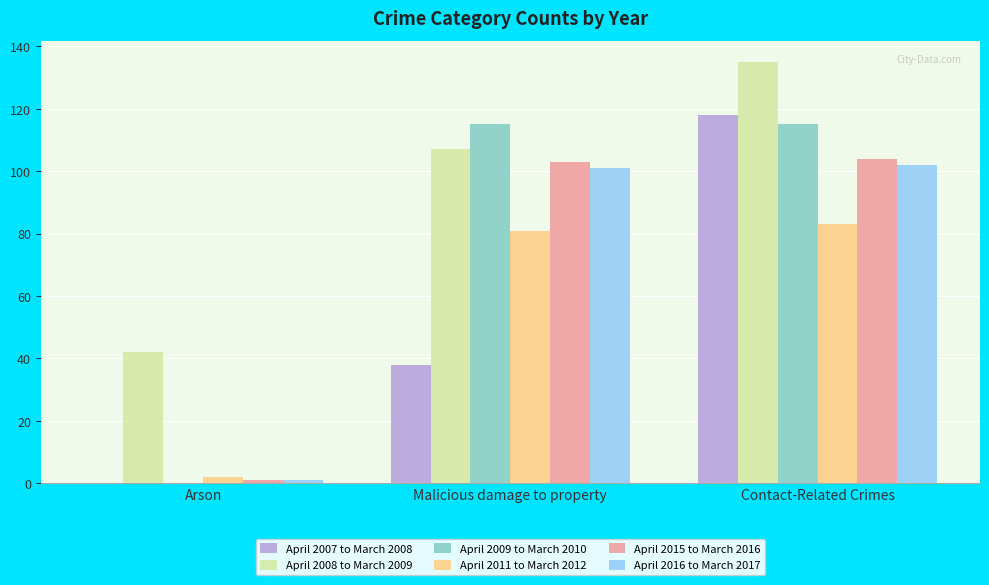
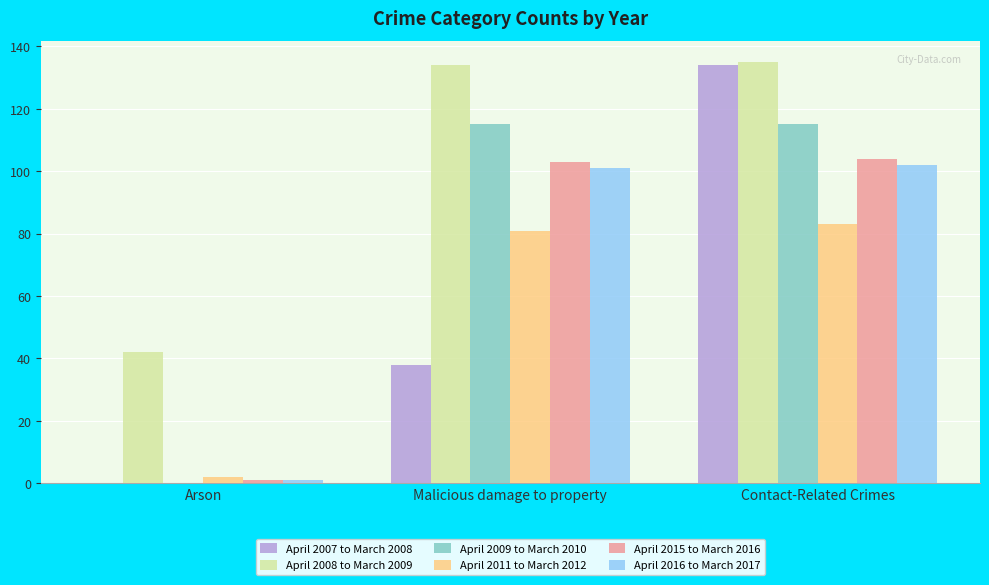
April 2008 to March 2009, Malicious damage to property: 107 -> 134
April 2007 to March 2008, Contact-Related Crimes: 118 -> 134
